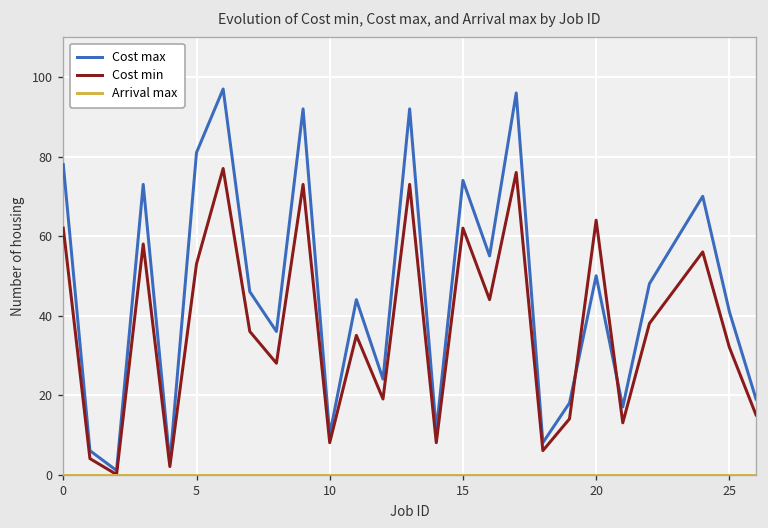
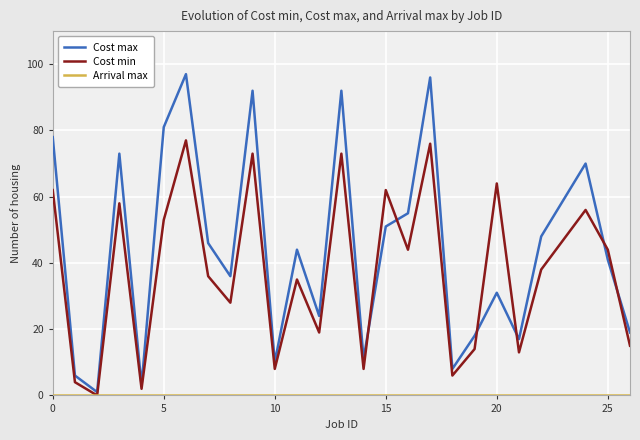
Cost max, 15: 74 -> 51
Cost max, 20: 50 -> 31
Cost min, 25: 32 -> 44
